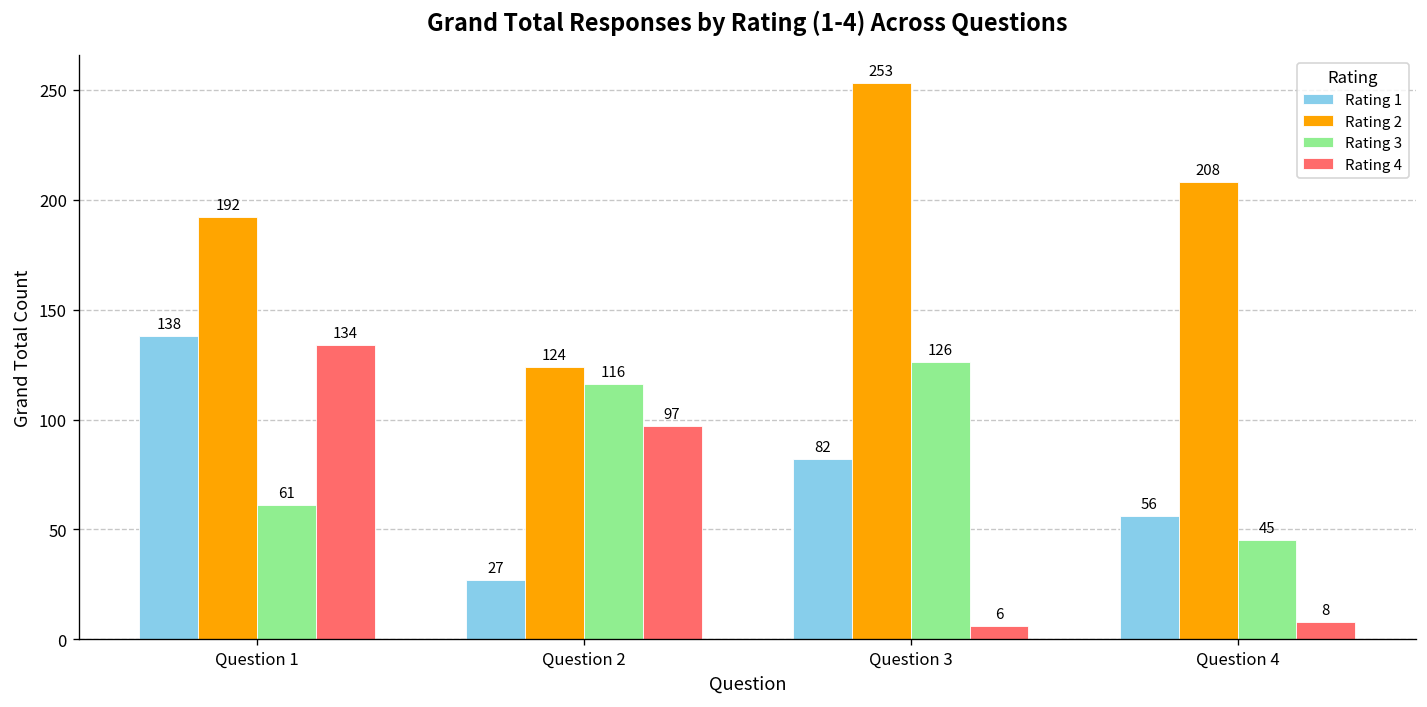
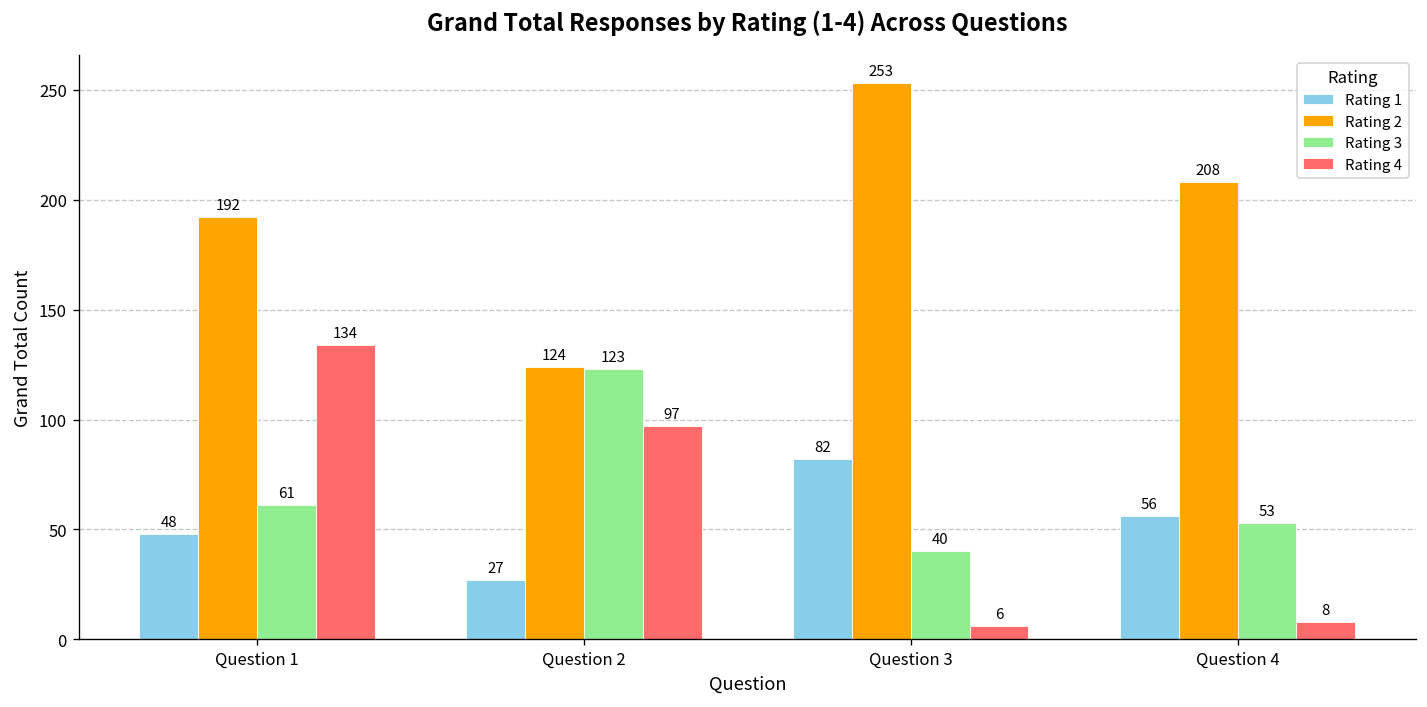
Rating 1, Question 1: 138 -> 48
Rating 3, Question 2: 116 -> 123
Rating 3, Question 3: 126 -> 40
Rating 3, Question 4: 45 -> 53
